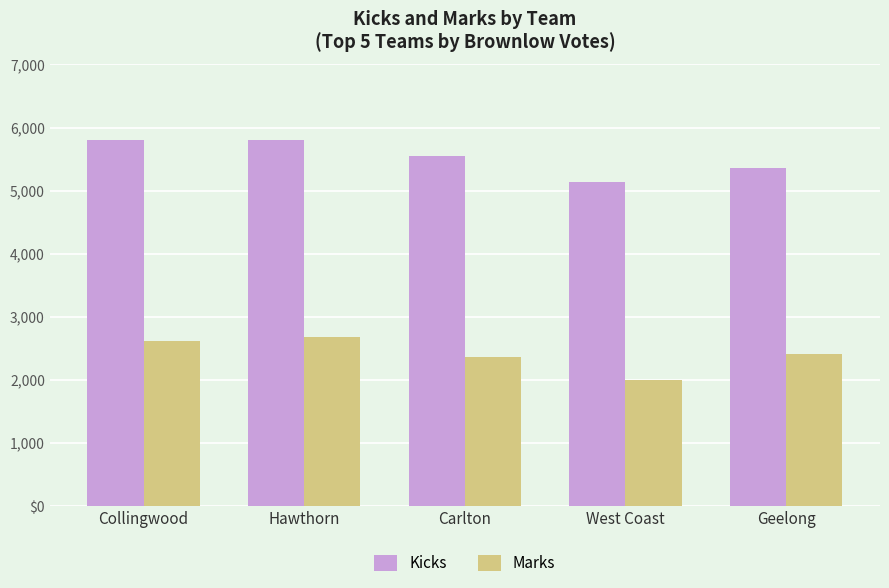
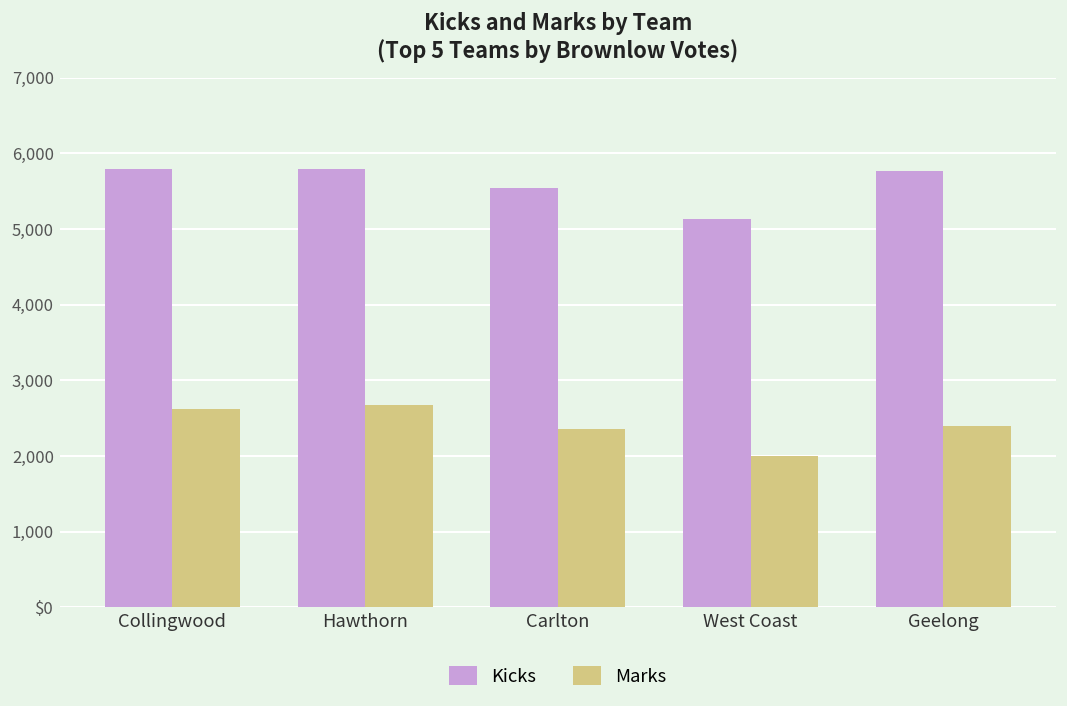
Kicks, Geelong: 5,400 -> 5,800
